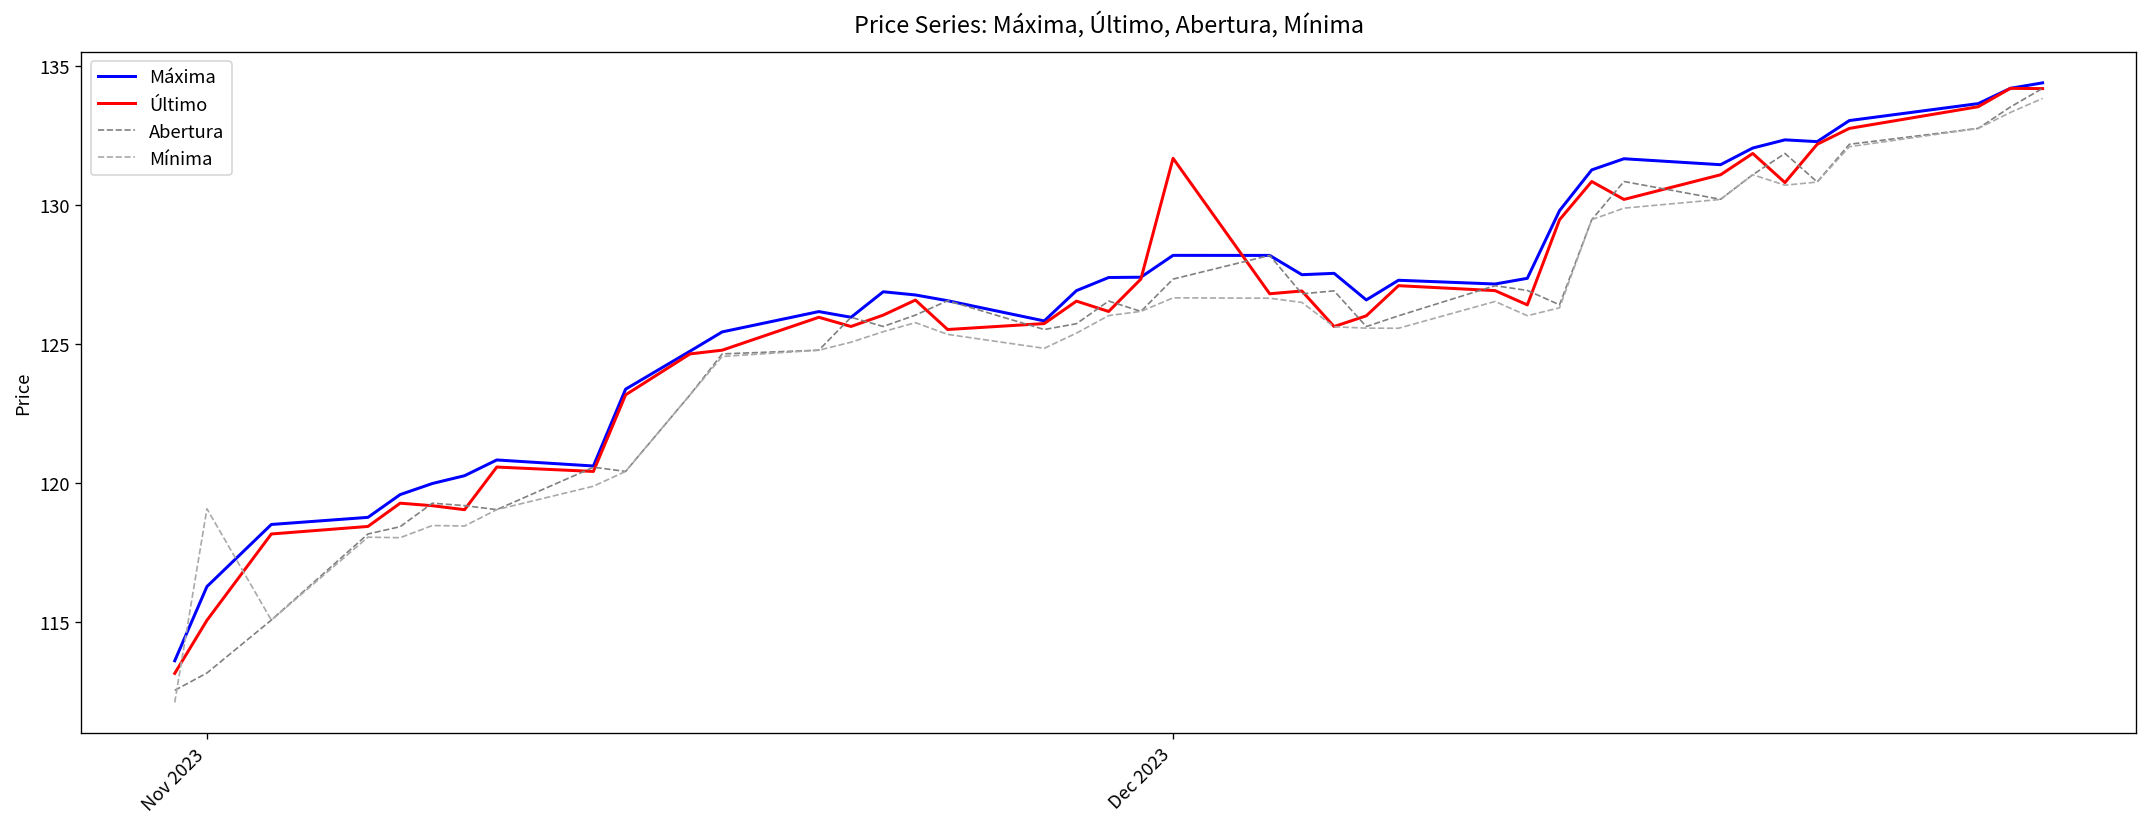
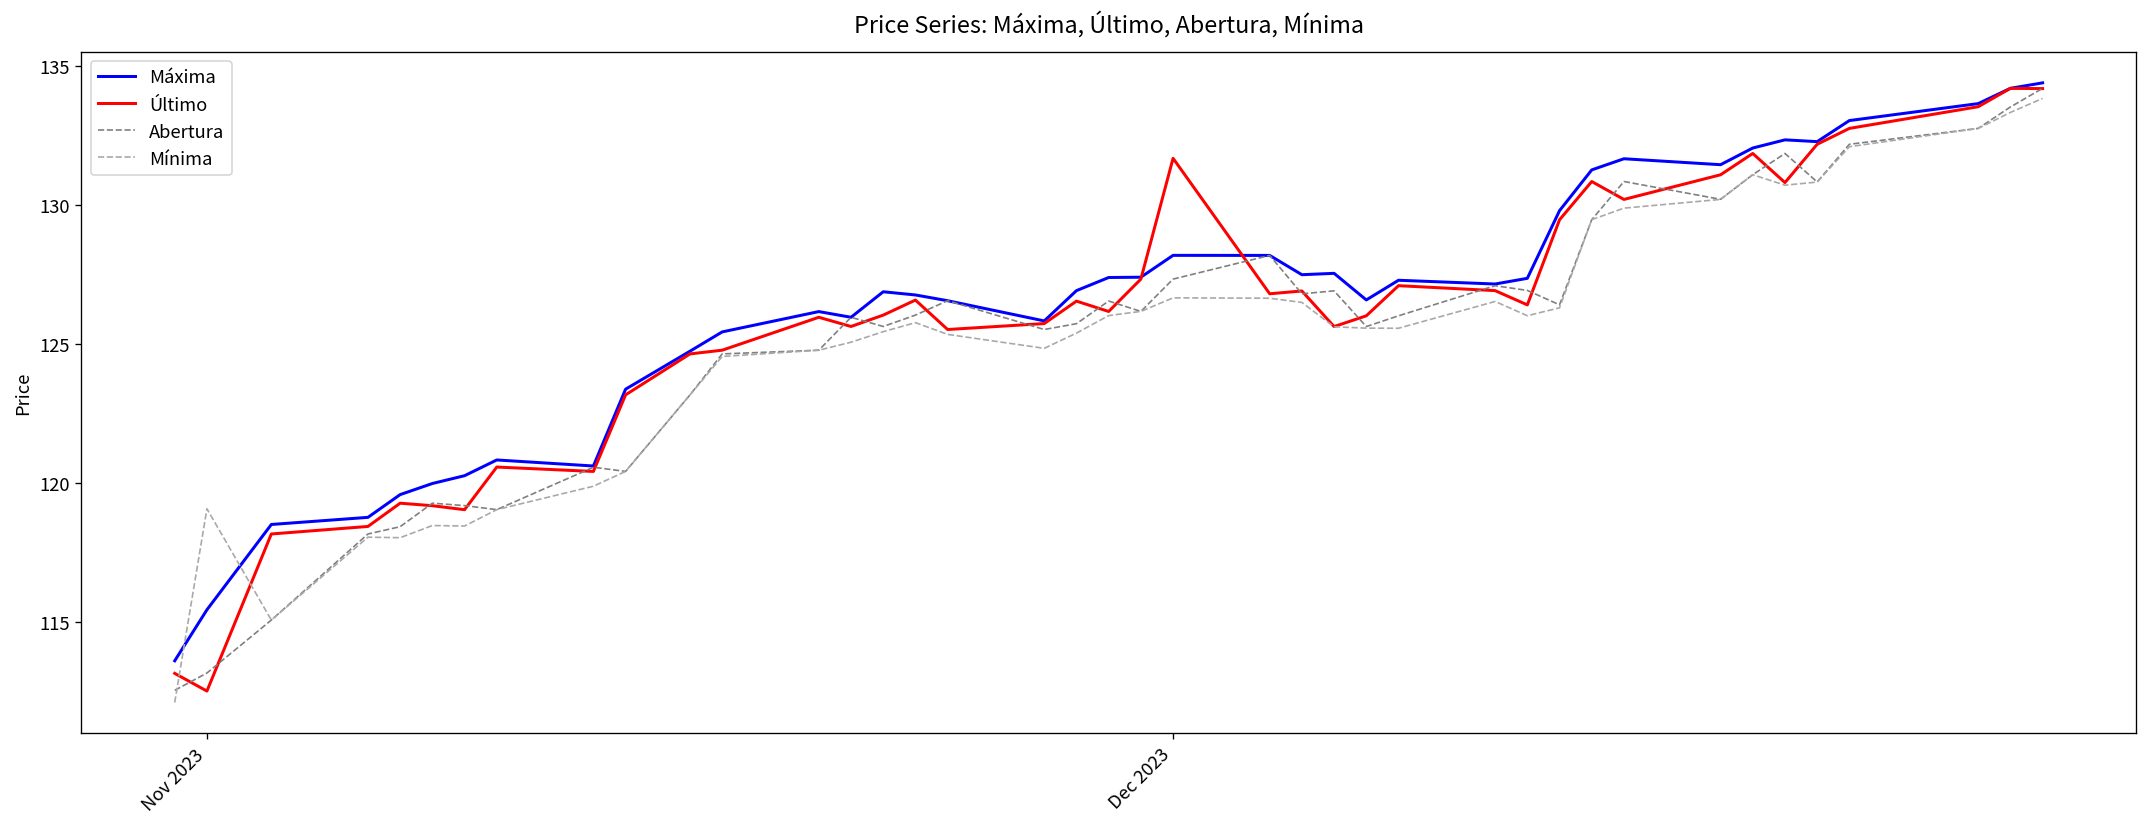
Máxima, Nov 2023: 116.3 -> 115.4
Último, Nov 2023: 115.1 -> 112.5
